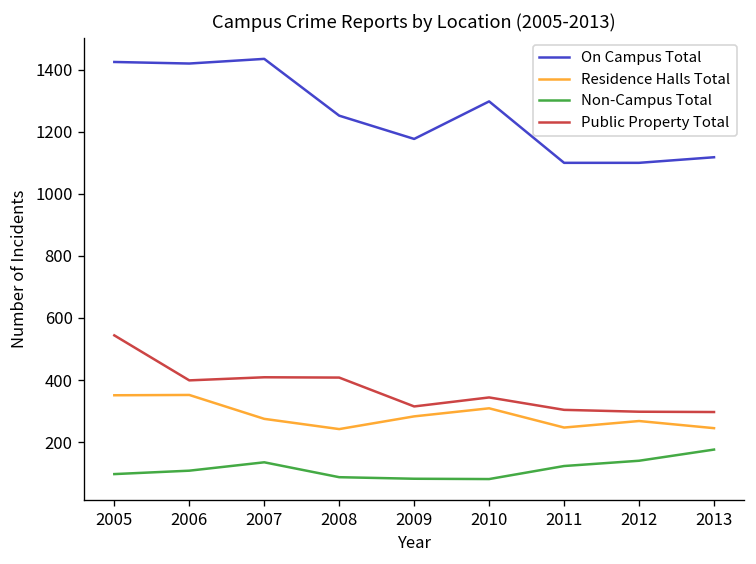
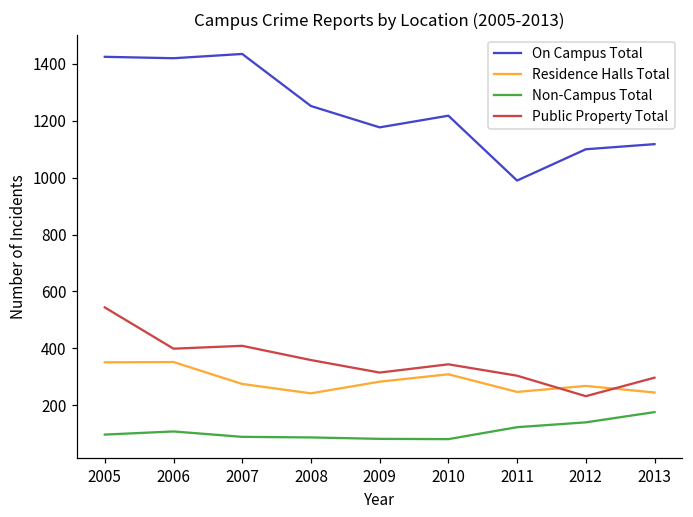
Non-Campus Total, 2007: 140 -> 90
Public Property Total, 2008: 410 -> 360
On Campus Total, 2010: 1300 -> 1220
On Campus Total, 2011: 1100 -> 990
Public Property Total, 2012: 300 -> 230
